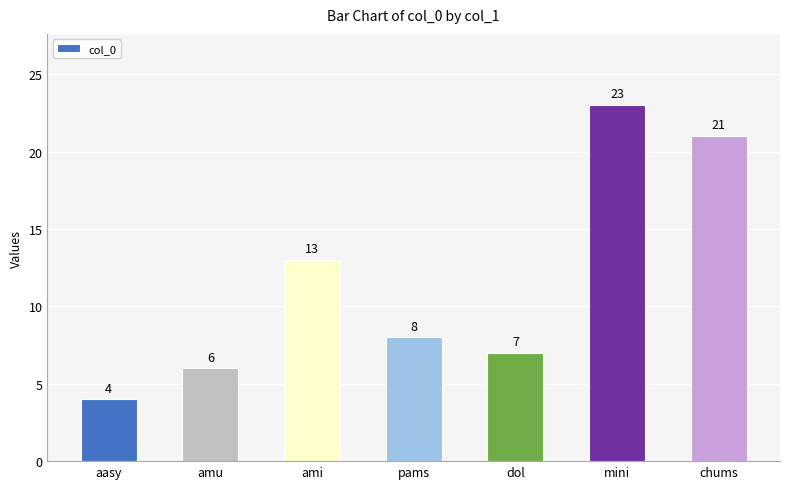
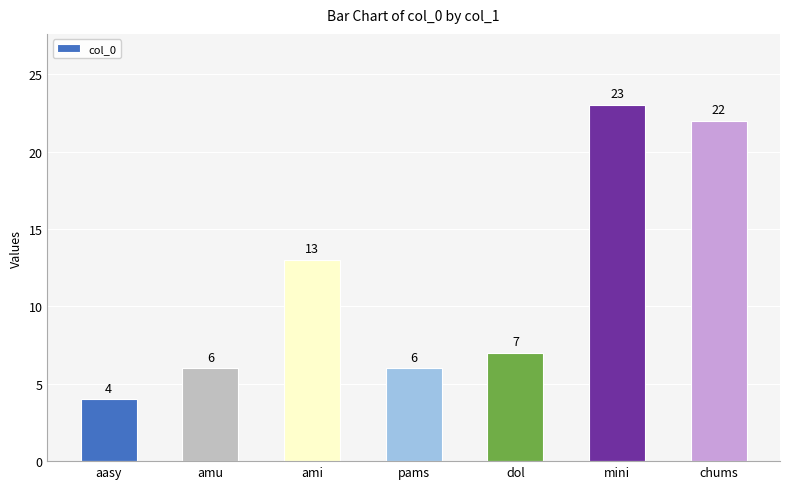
pams: 8 -> 6
chums: 21 -> 22
